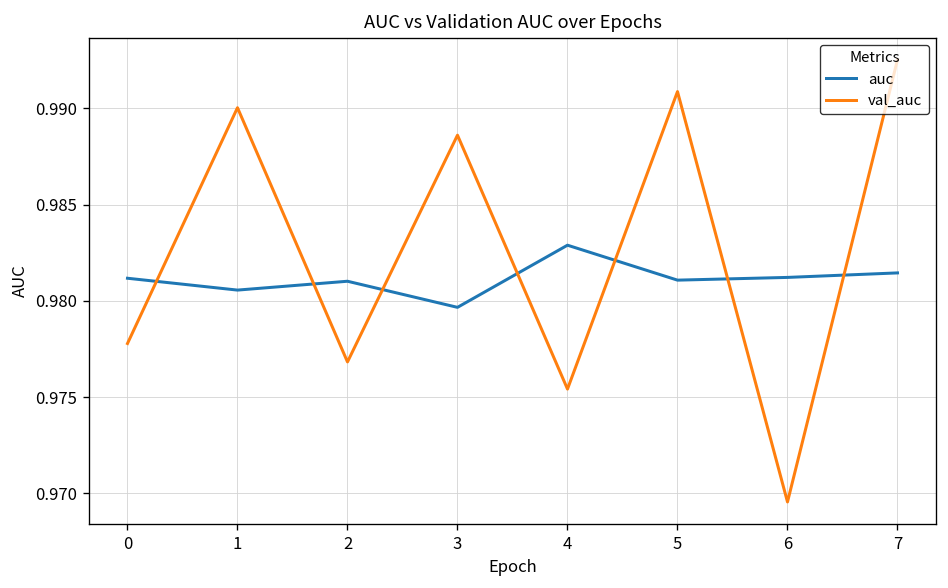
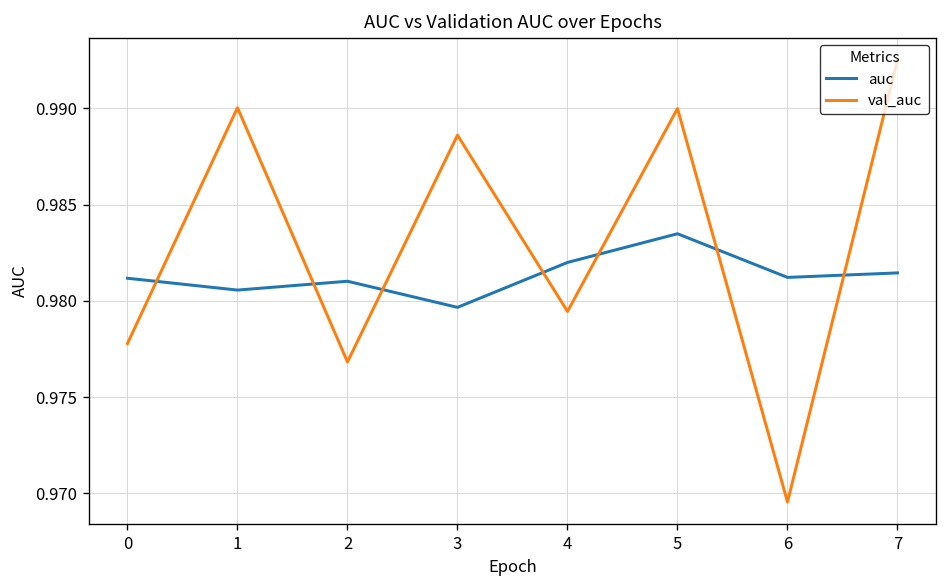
auc, 4: 0.9829 -> 0.9820
val_auc, 4: 0.9754 -> 0.9795
auc, 5: 0.9811 -> 0.9835
val_auc, 5: 0.9909 -> 0.9900
